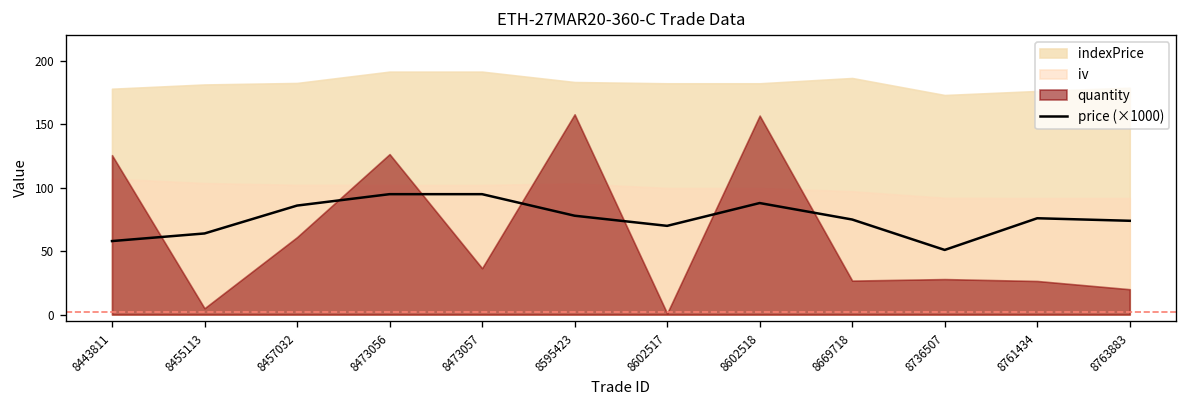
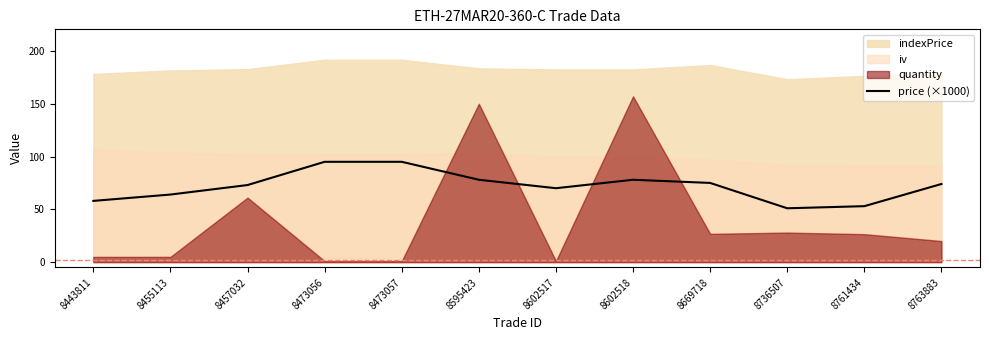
quantity, 8443811: 126 -> 5
price (×1000), 8457032: 86 -> 73
quantity, 8473056: 127 -> 1
quantity, 8473057: 37 -> 1
quantity, 8595423: 158 -> 150
price (×1000), 8602518: 88 -> 78
price (×1000), 8761434: 76 -> 53
